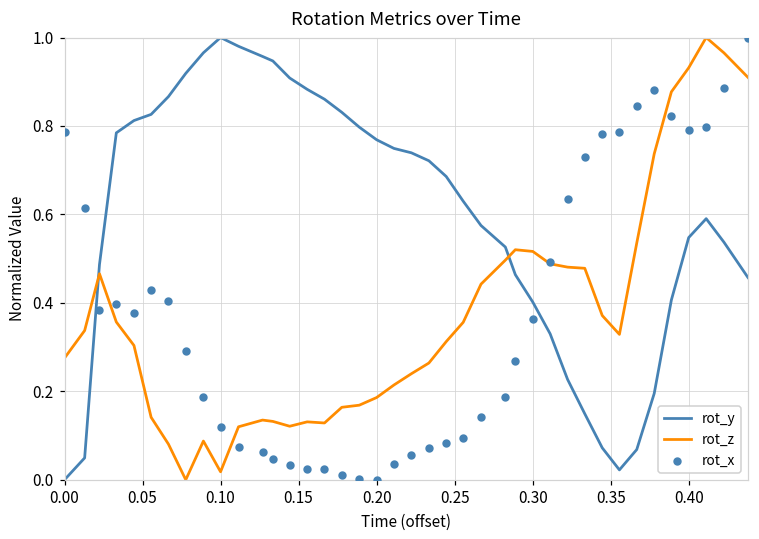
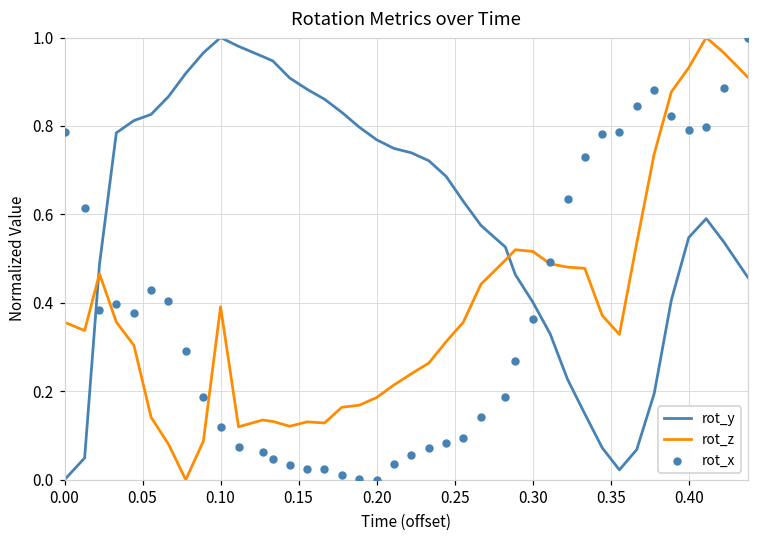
rot_z, 0.00: 0.28 -> 0.36
rot_z, 0.10: 0.02 -> 0.39
